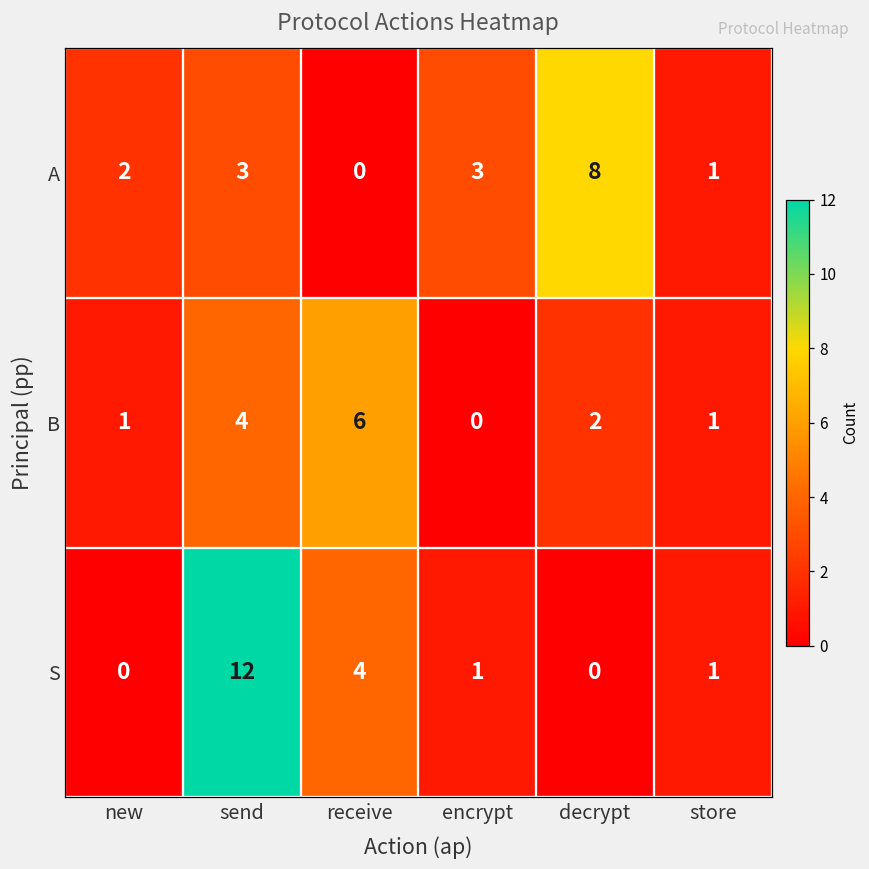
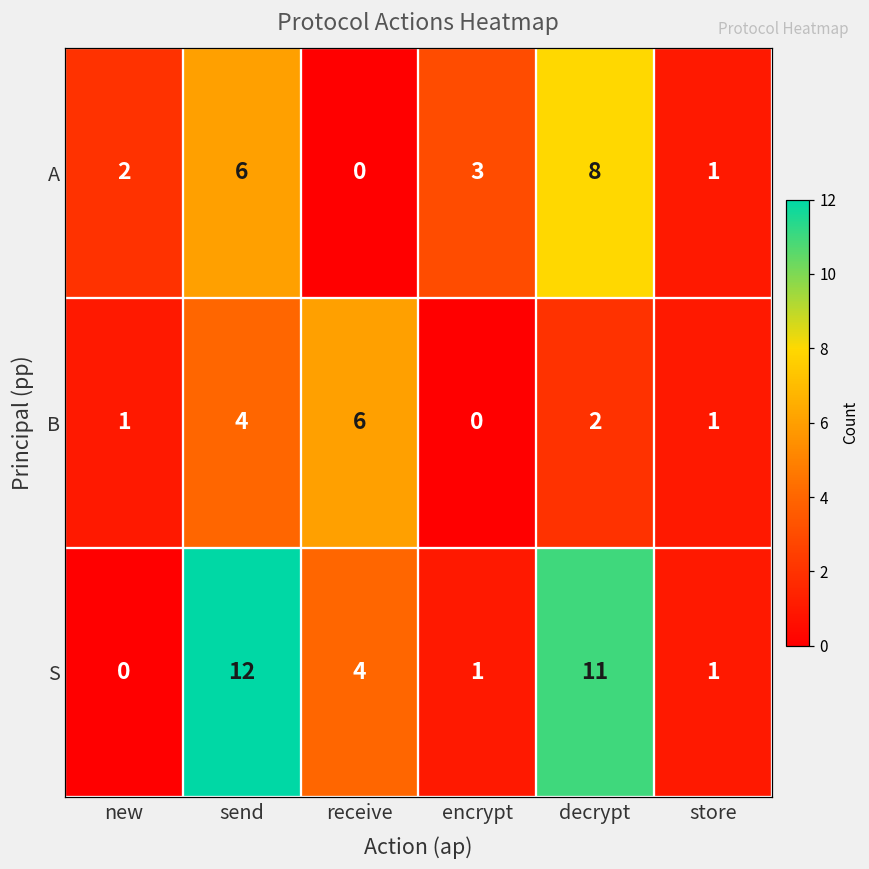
A, send: 3 -> 6
S, decrypt: 0 -> 11
